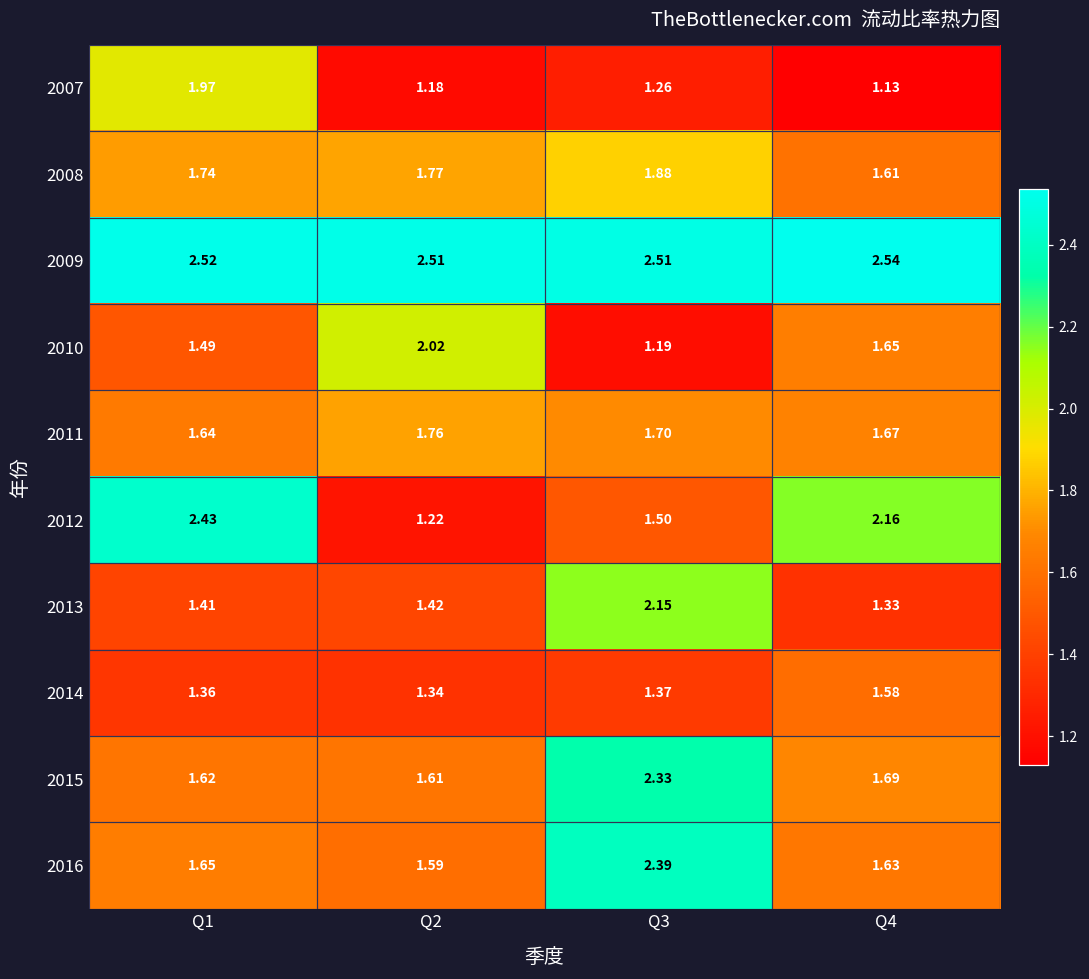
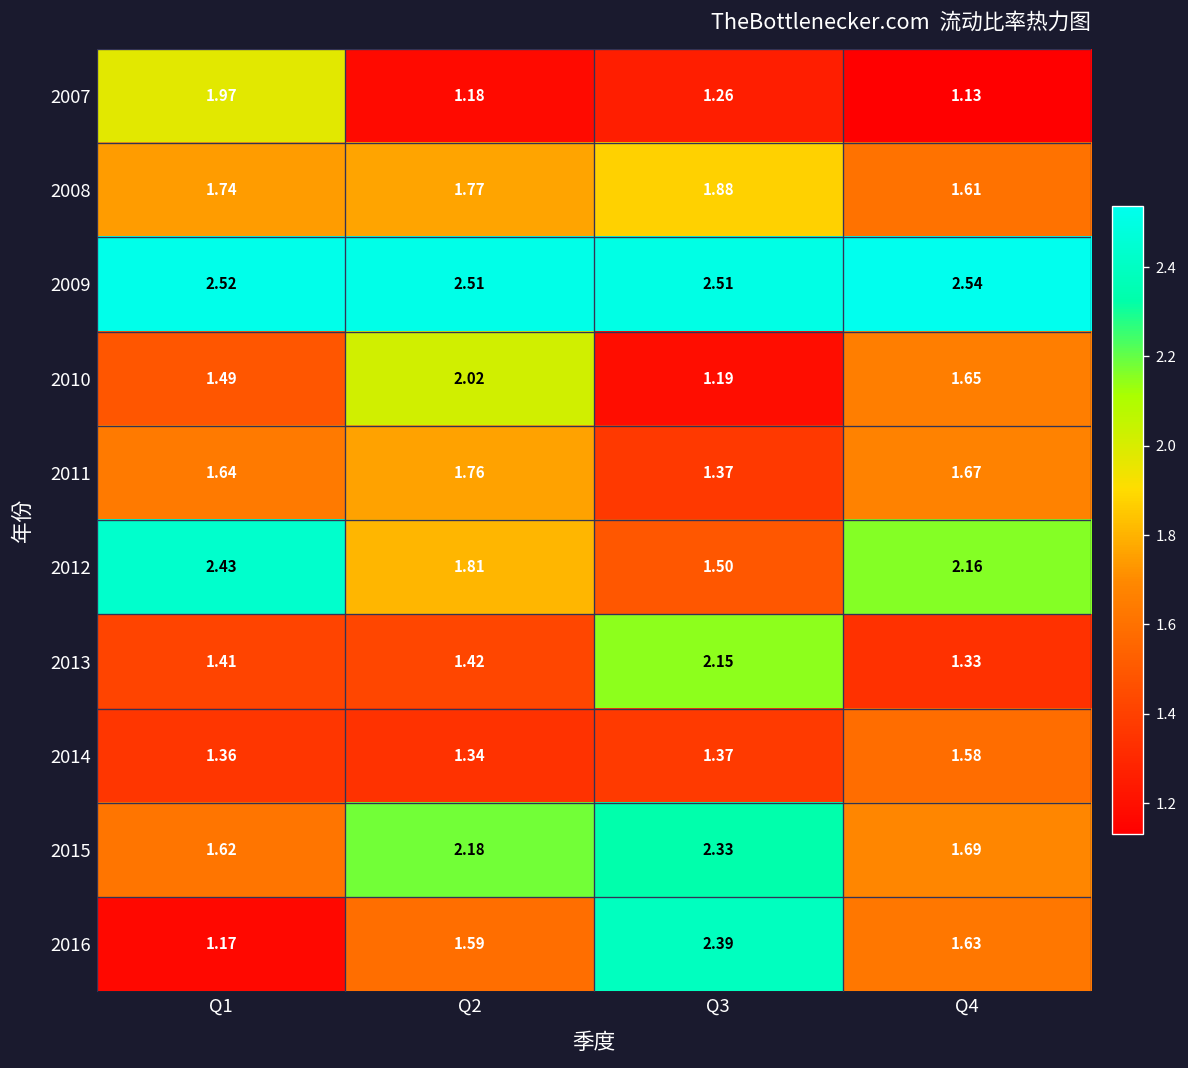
2011, Q3: 1.70 -> 1.37
2012, Q2: 1.22 -> 1.81
2015, Q2: 1.61 -> 2.18
2016, Q1: 1.65 -> 1.17
